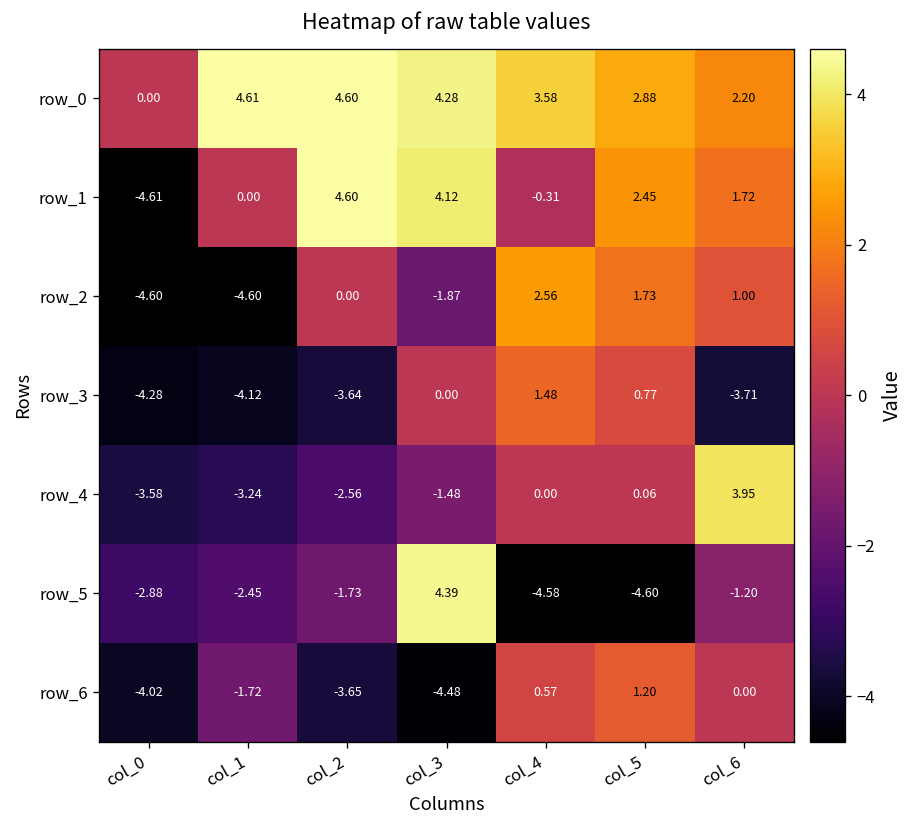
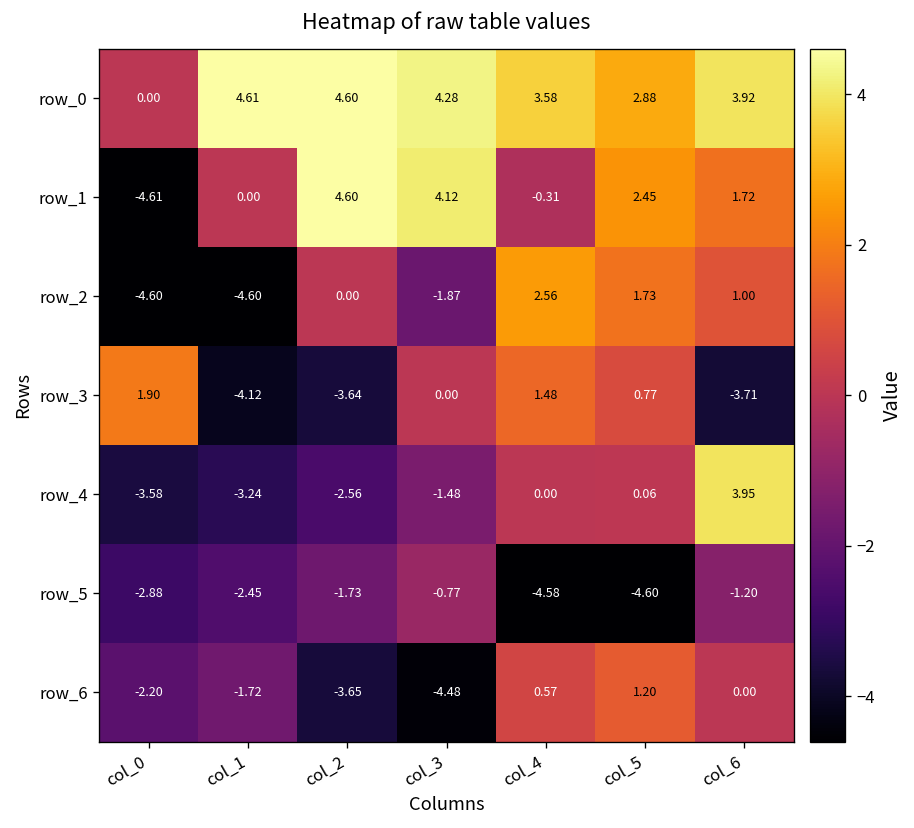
row_0, col_6: 2.20 -> 3.92
row_3, col_0: -4.28 -> 1.90
row_5, col_3: 4.39 -> -0.77
row_6, col_0: -4.02 -> -2.20
